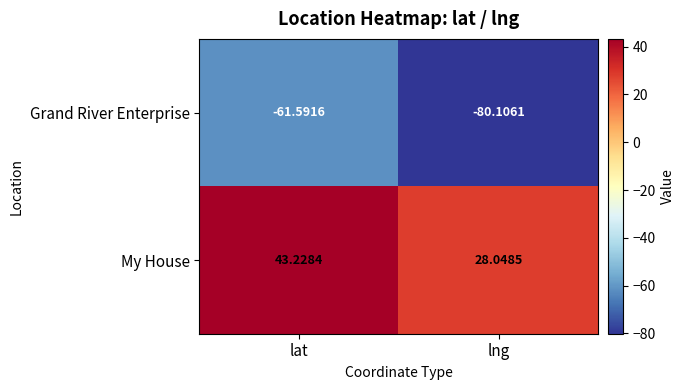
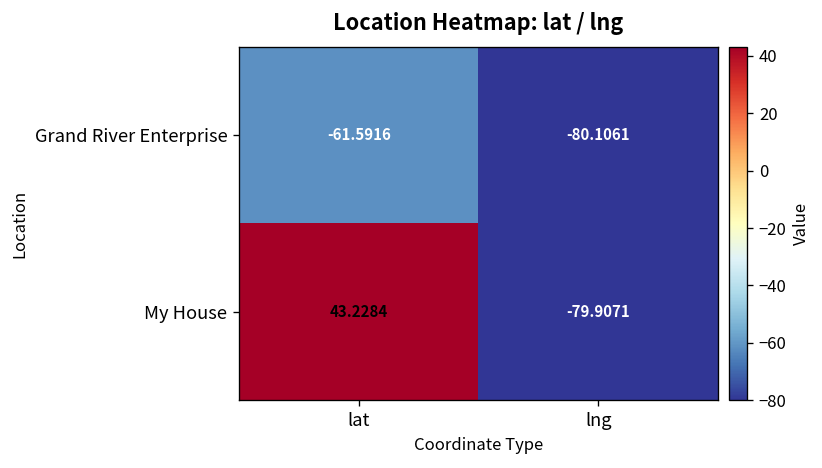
My House, lng: 28.0485 -> -79.9071
